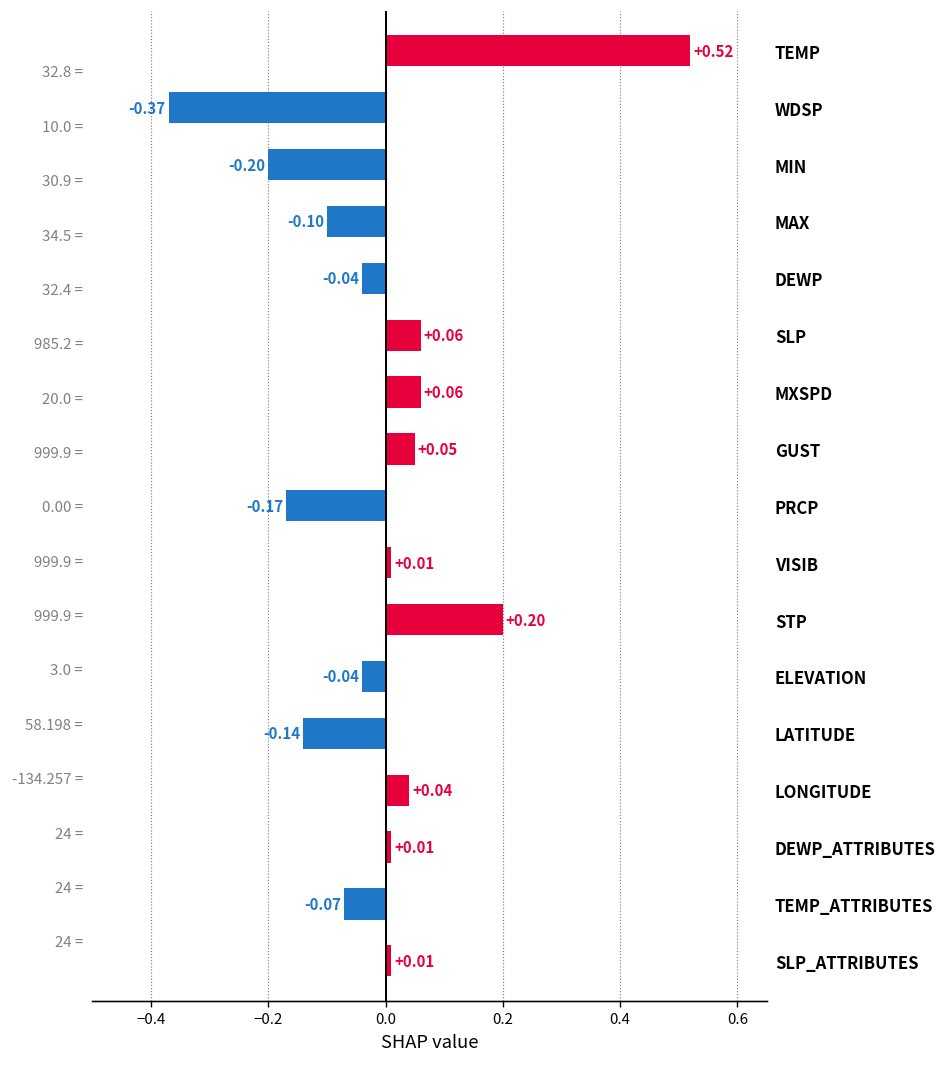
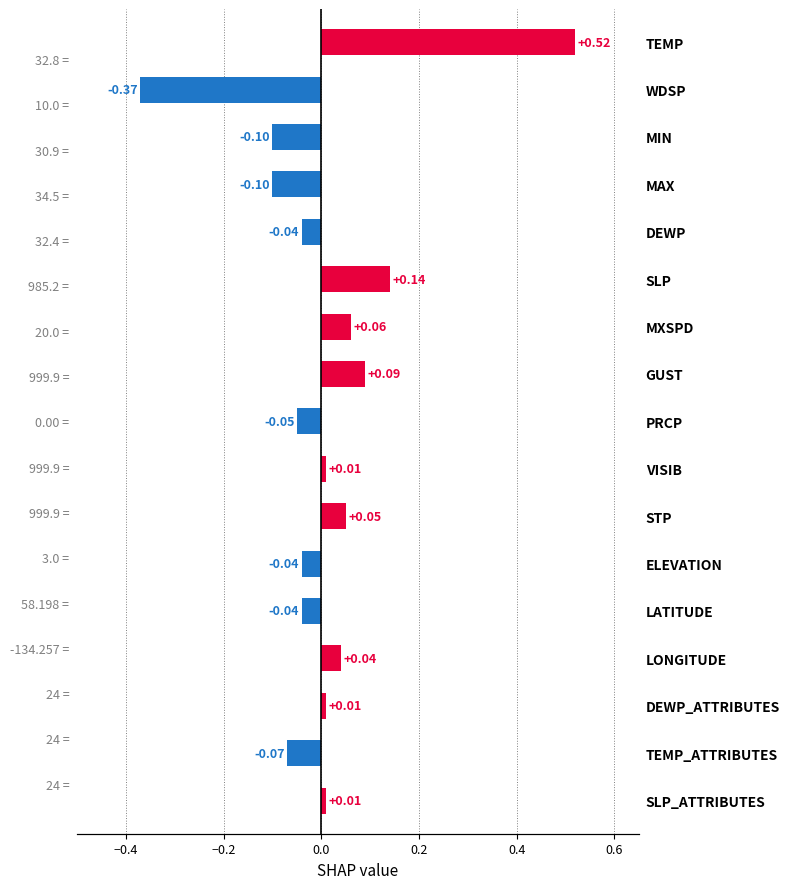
MIN: -0.20 -> -0.10
SLP: +0.06 -> +0.14
GUST: +0.05 -> +0.09
PRCP: -0.17 -> -0.05
STP: +0.20 -> +0.05
LATITUDE: -0.14 -> -0.04
